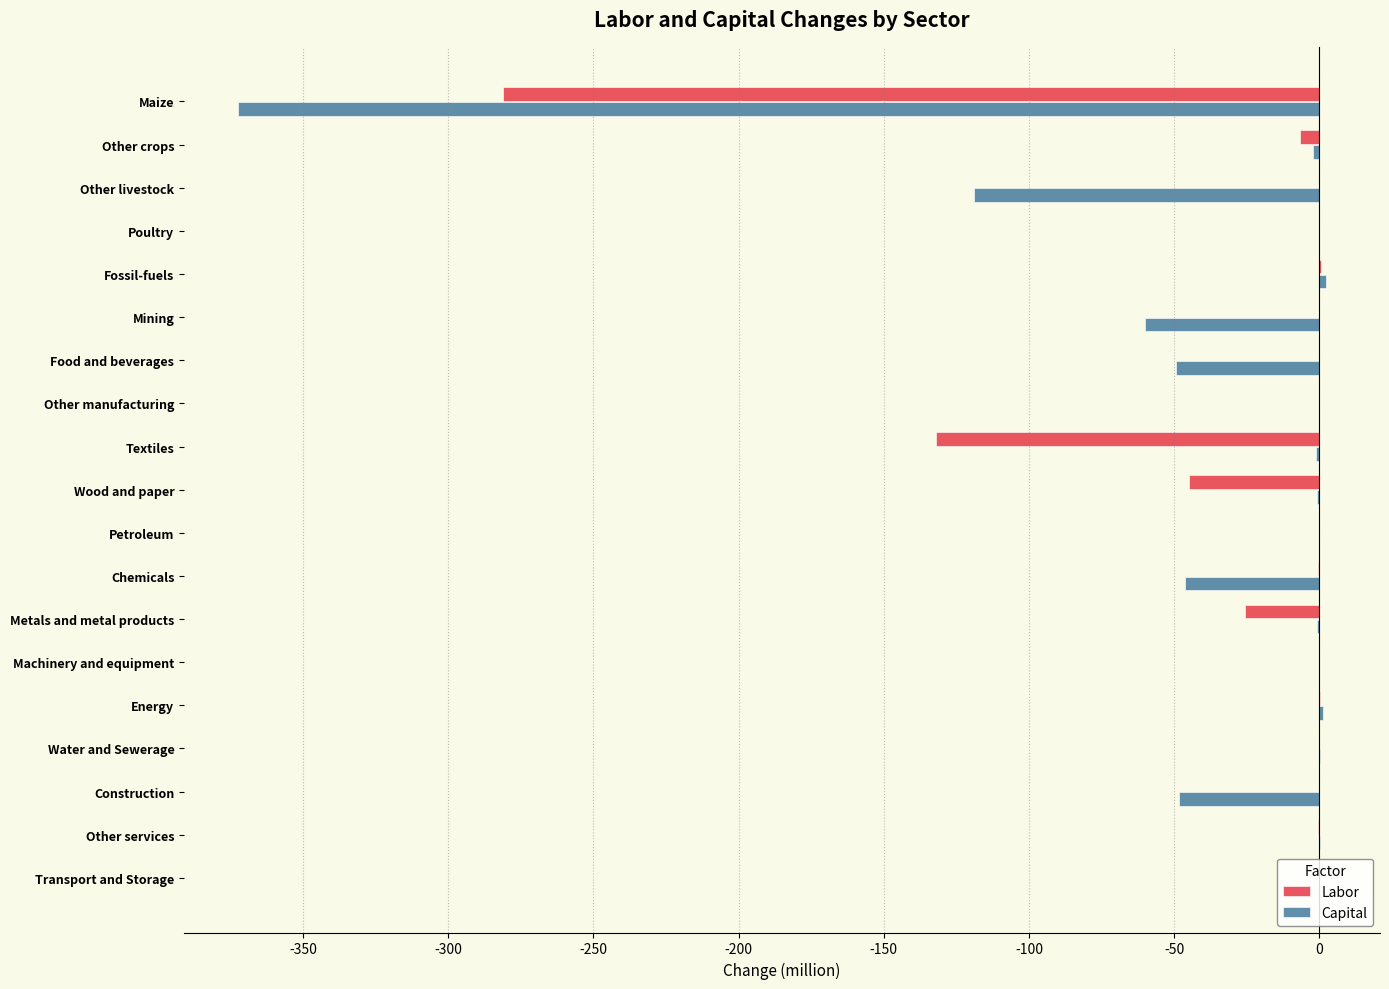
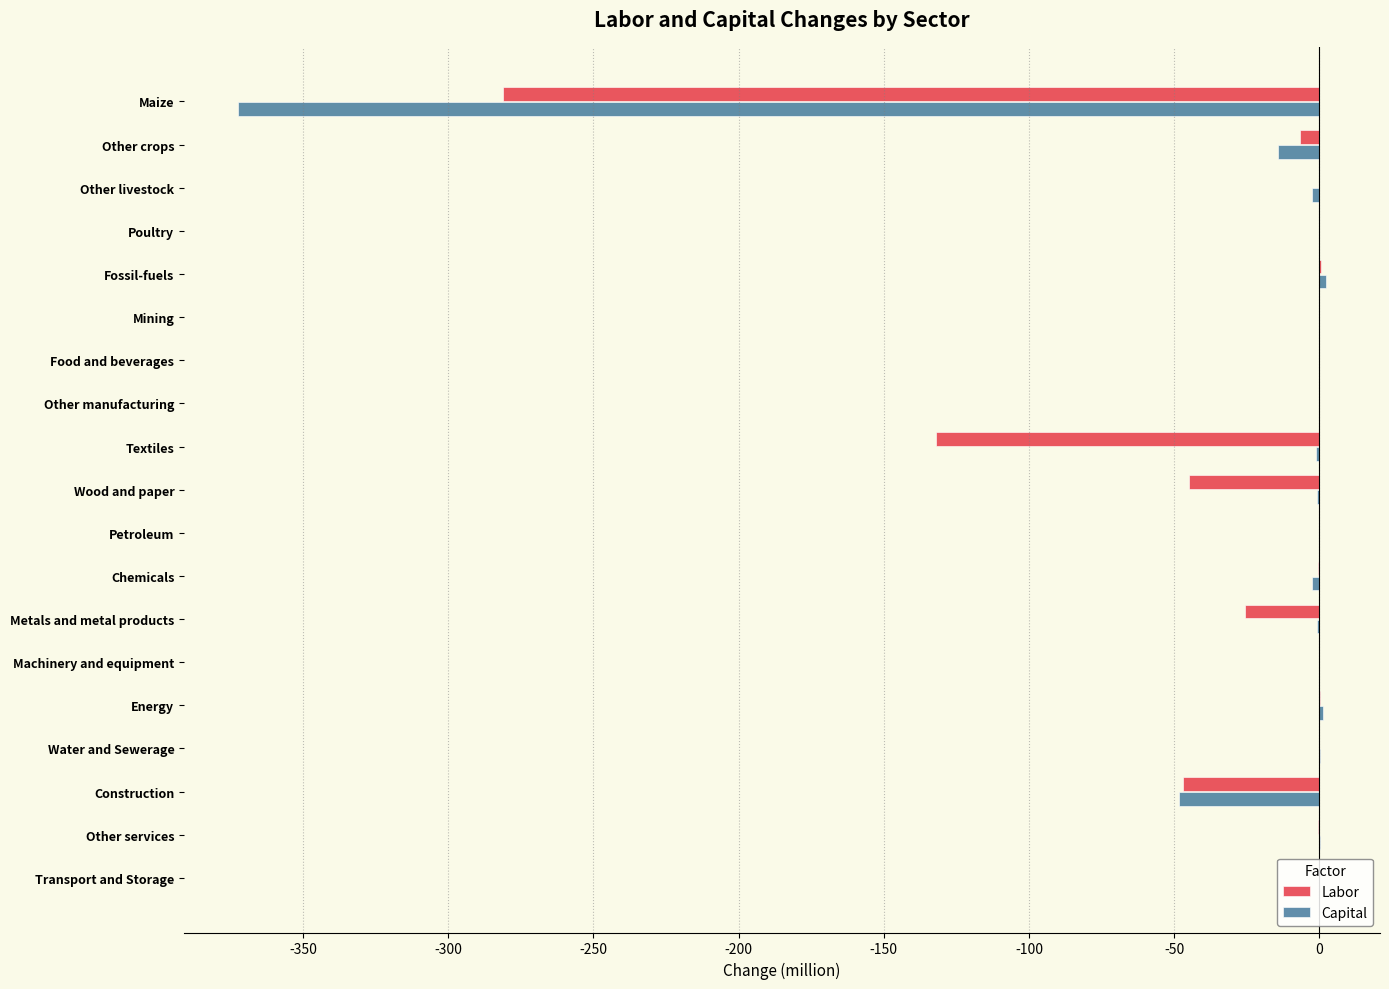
Capital, Other crops: -2 -> -14
Capital, Other livestock: -119 -> -2
Capital, Mining: -60 -> 0
Capital, Food and beverages: -49 -> 0
Capital, Chemicals: -46 -> -3
Labor, Construction: 0 -> -47
